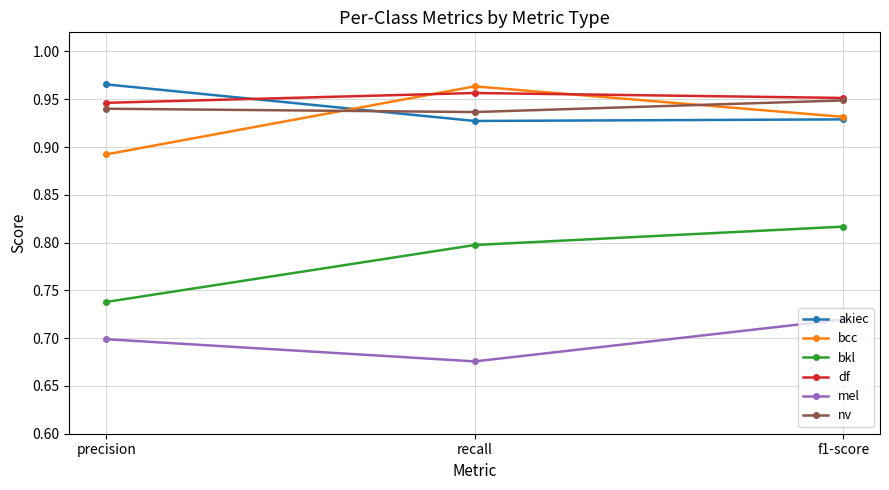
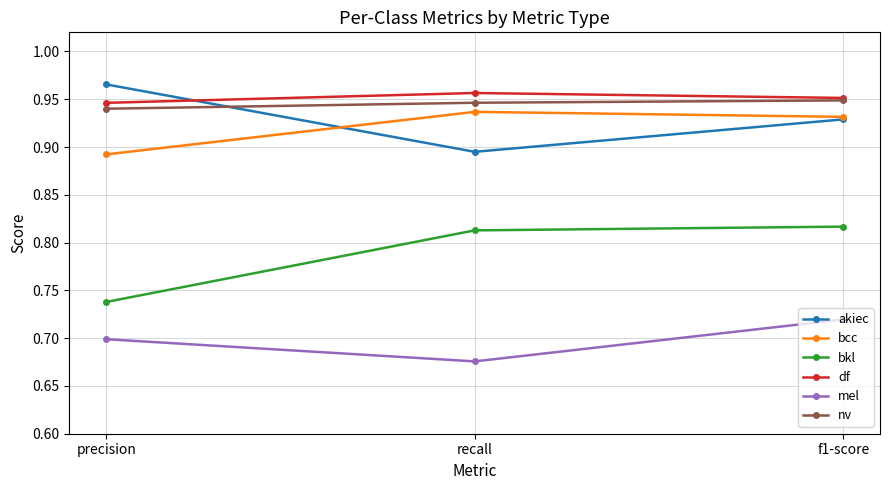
akiec, recall: 0.93 -> 0.89
bcc, recall: 0.96 -> 0.94
bkl, recall: 0.80 -> 0.81
nv, recall: 0.94 -> 0.95
